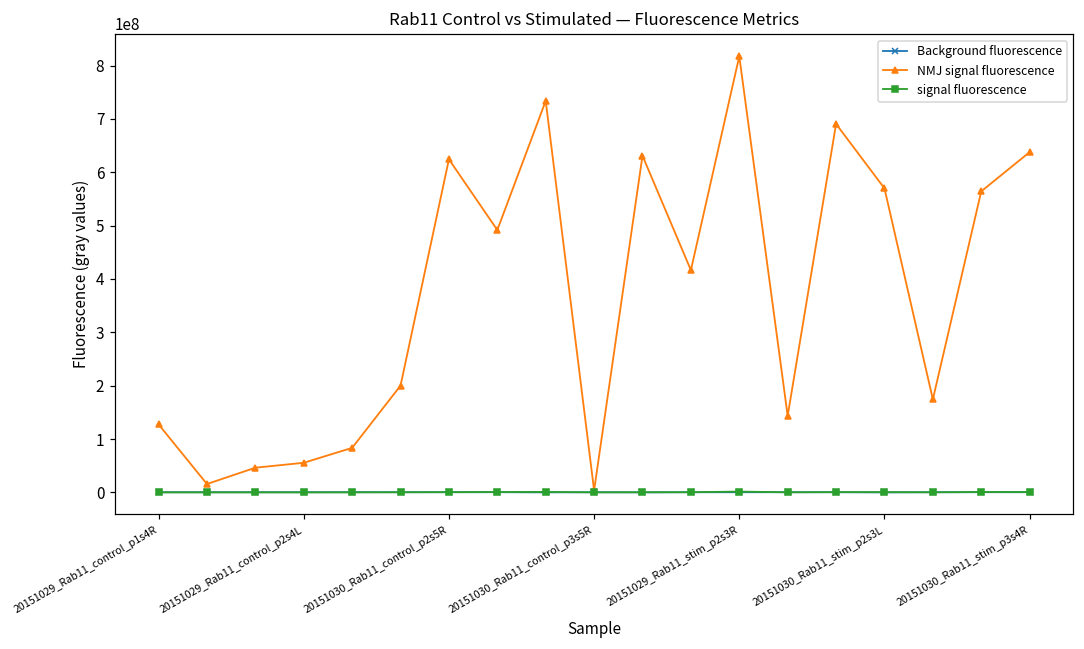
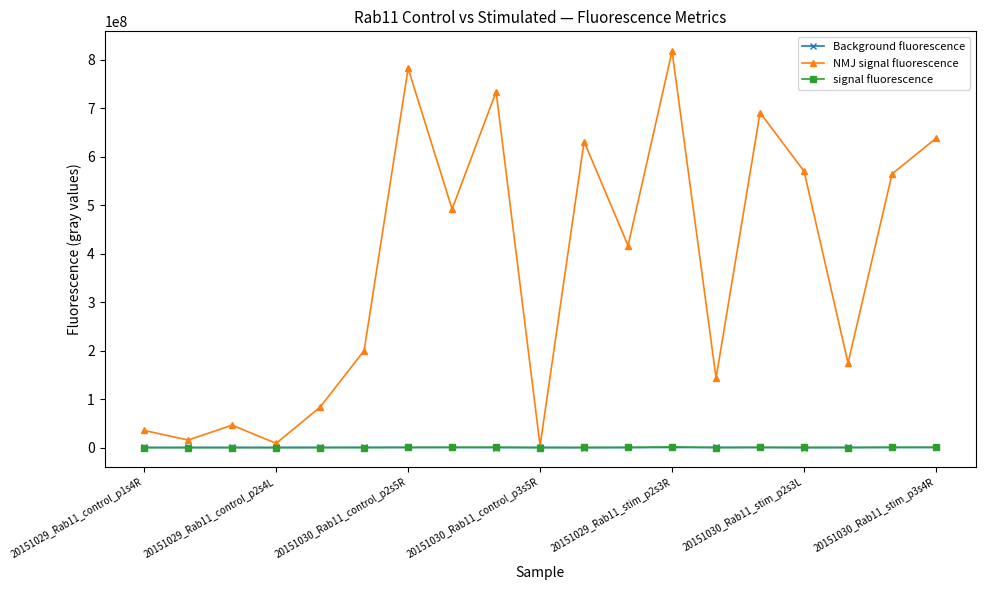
NMJ signal fluorescence, 20151029_Rab11_control_p1s4R: 130000000 -> 40000000
NMJ signal fluorescence, 20151029_Rab11_control_p2s4L: 60000000 -> 10000000
NMJ signal fluorescence, 20151030_Rab11_control_p2s5R: 620000000 -> 780000000
